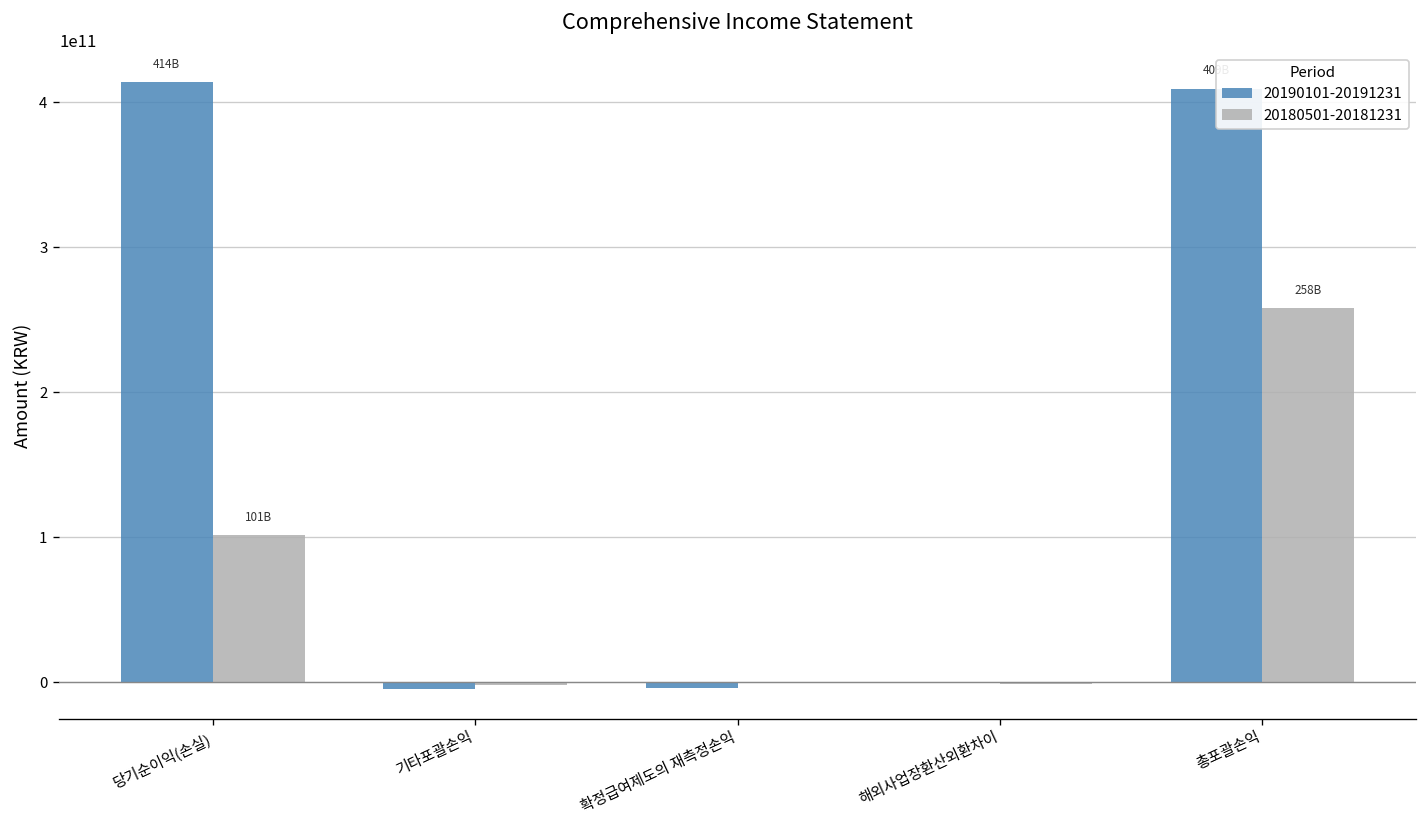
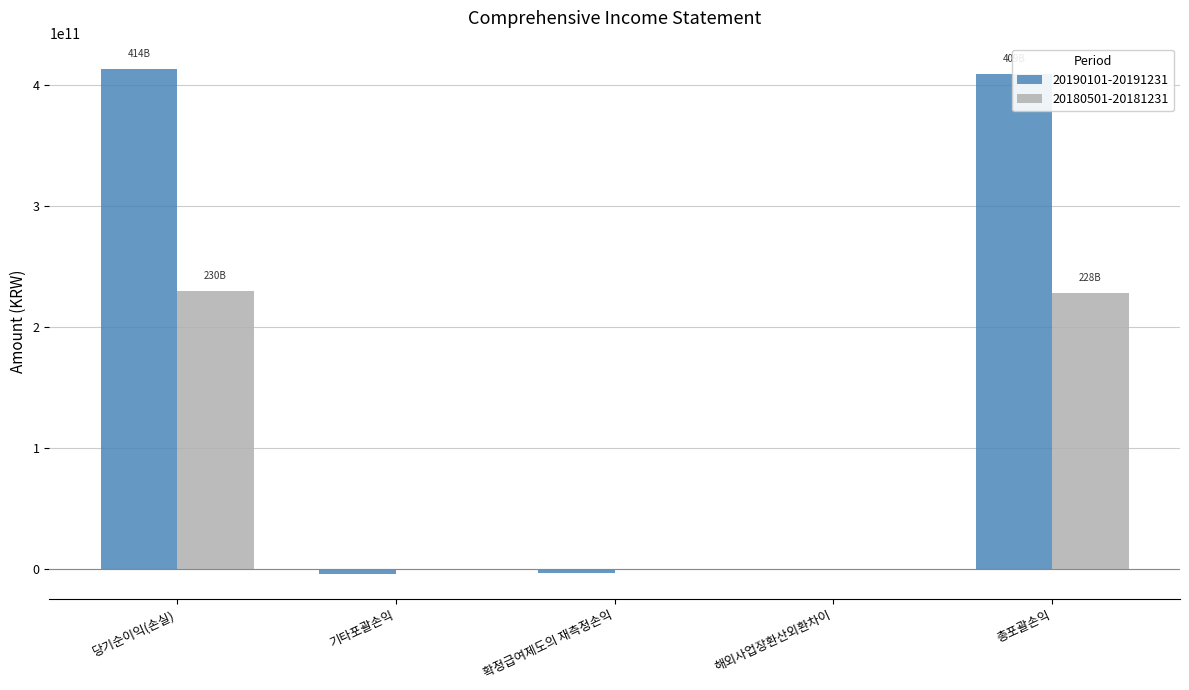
20180501-20181231, 당기순이익(손실): 101B -> 230B
20180501-20181231, 총포괄손익: 258B -> 228B
